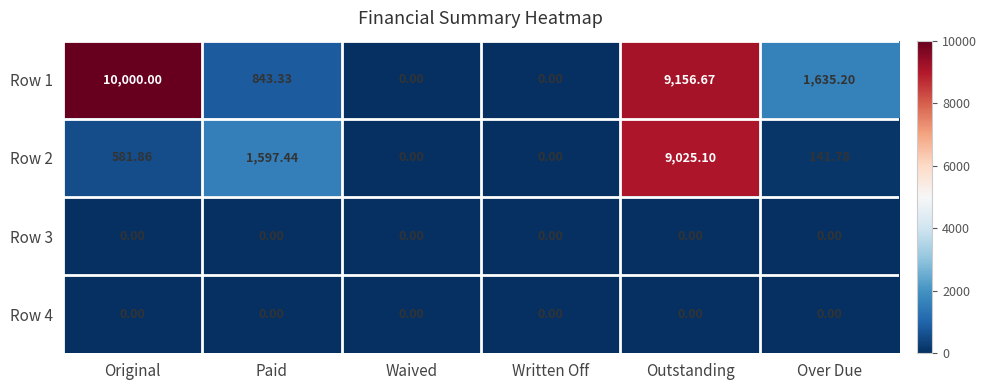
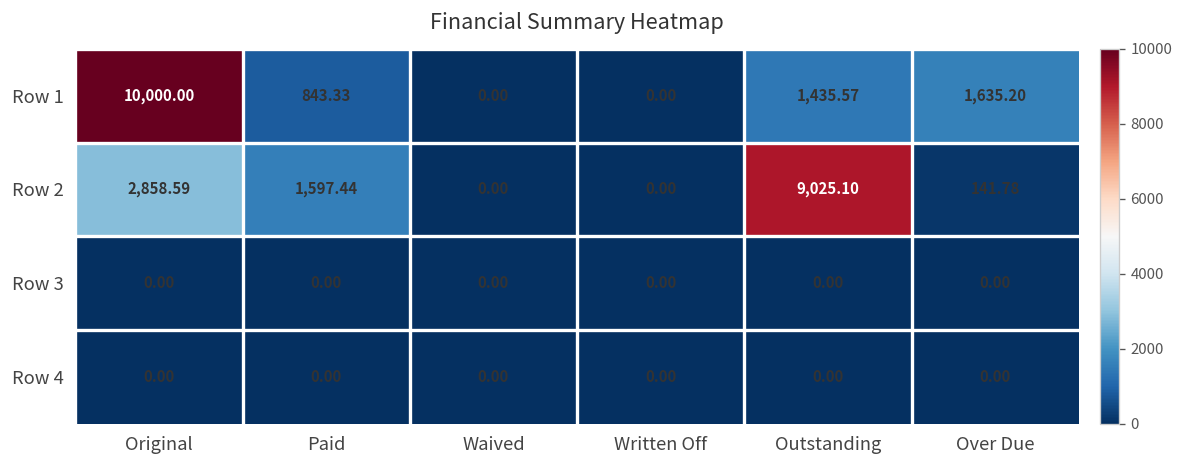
Row 1, Outstanding: 9,156.67 -> 1,435.57
Row 2, Original: 581.86 -> 2,858.59
